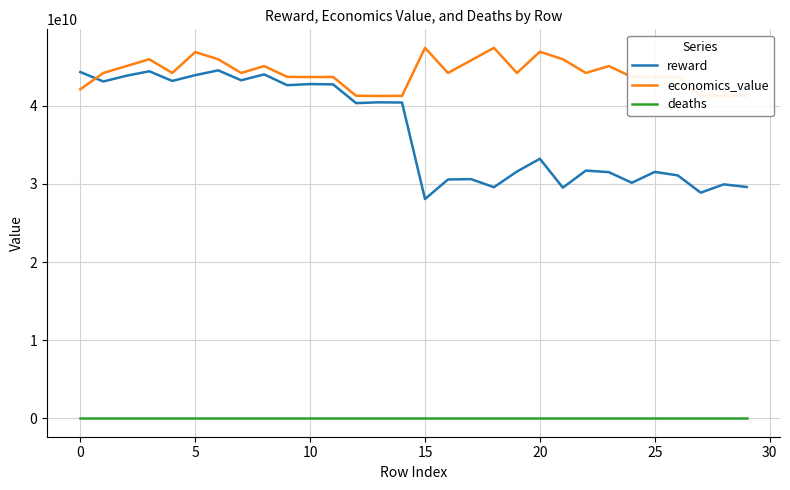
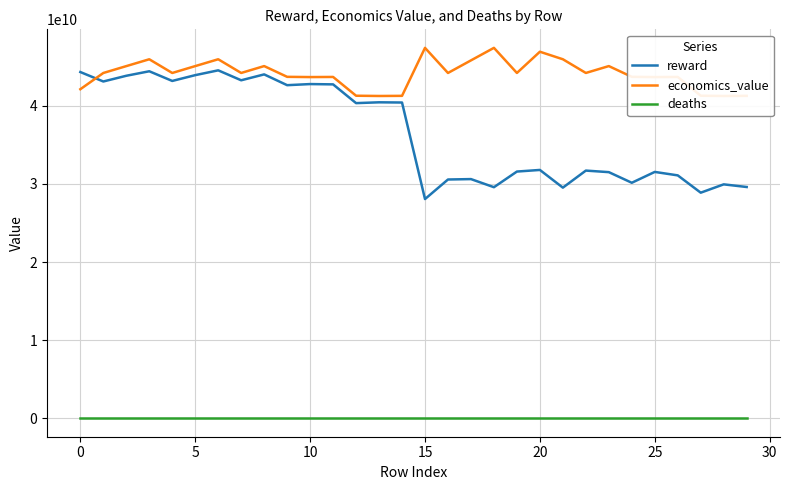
economics_value, 5: 47000000000 -> 45000000000
reward, 20: 33000000000 -> 32000000000
